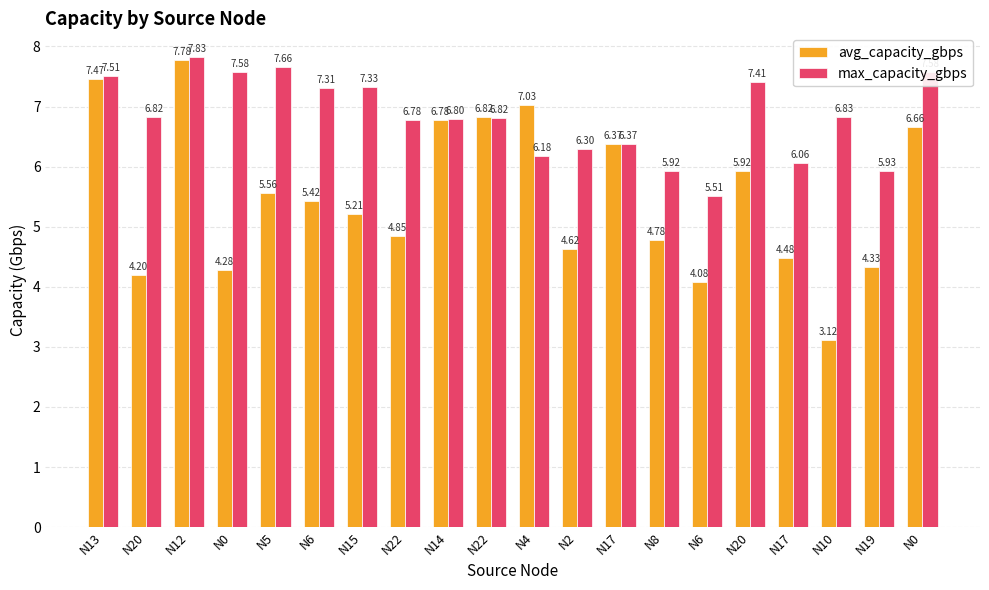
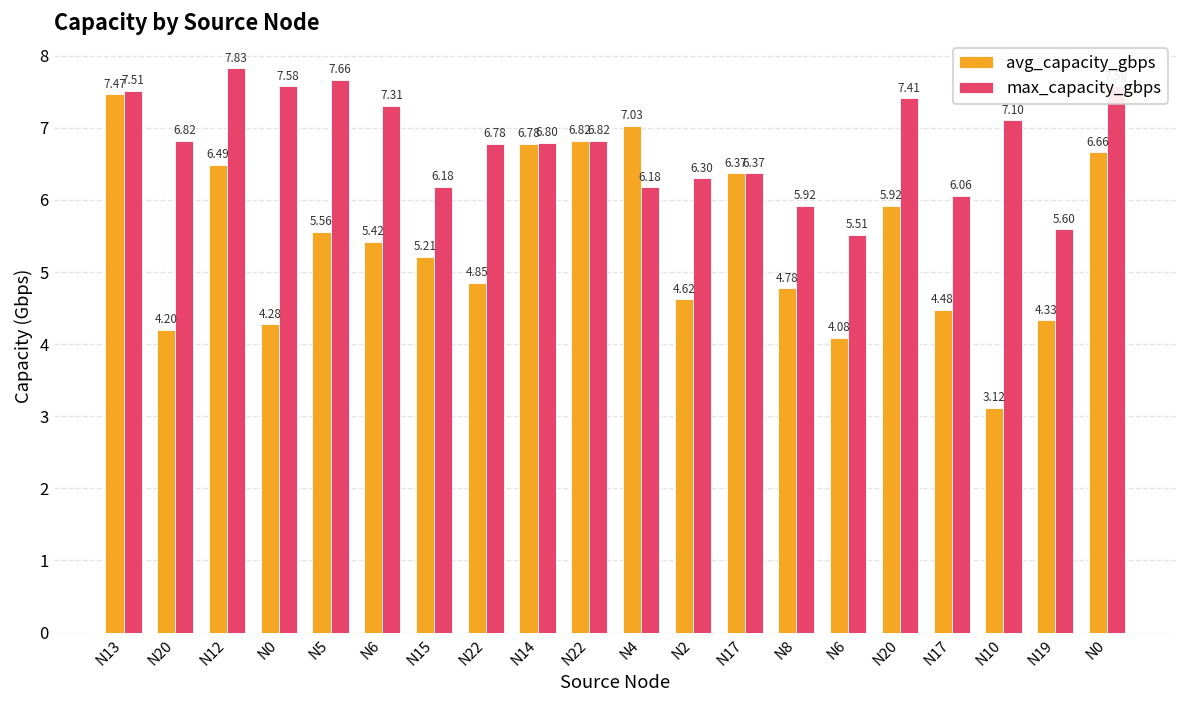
avg_capacity_gbps, N12: 7.78 -> 6.49
max_capacity_gbps, N15: 7.33 -> 6.18
max_capacity_gbps, N10: 6.83 -> 7.10
max_capacity_gbps, N19: 5.93 -> 5.60
